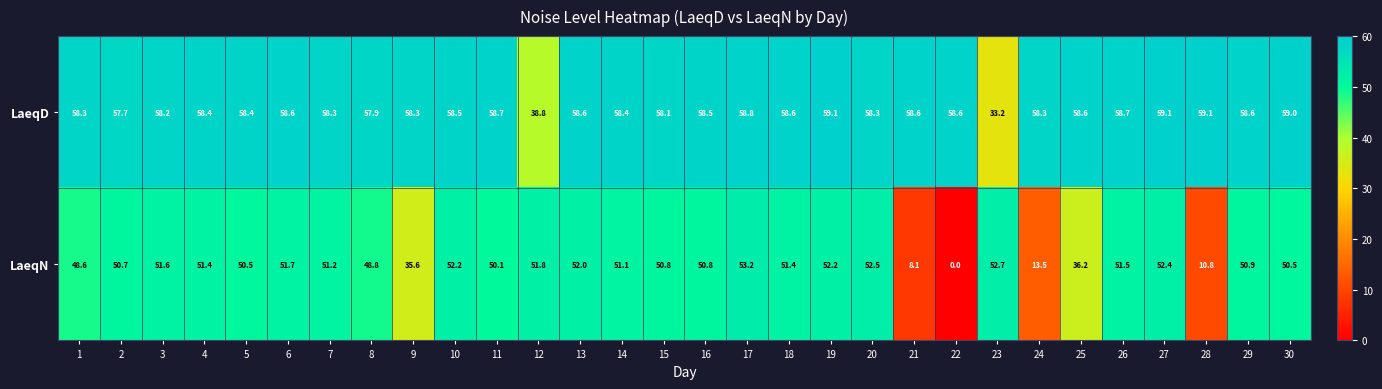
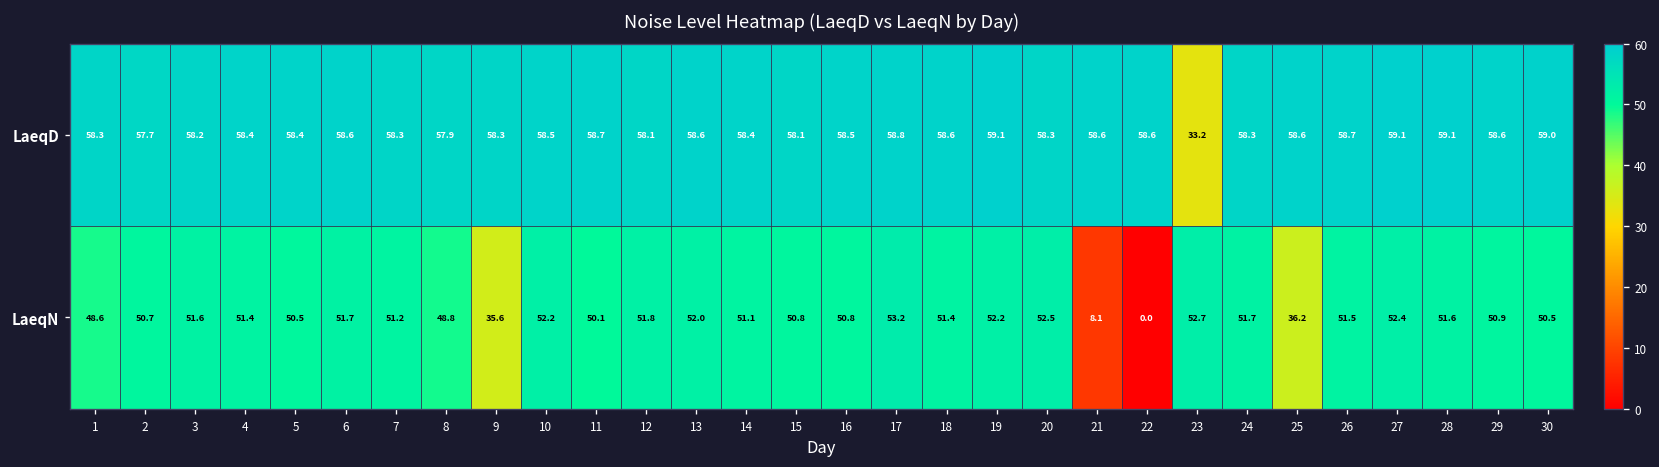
LaeqD, 12: 38.8 -> 58.1
LaeqN, 24: 13.5 -> 51.7
LaeqN, 28: 10.8 -> 51.6
